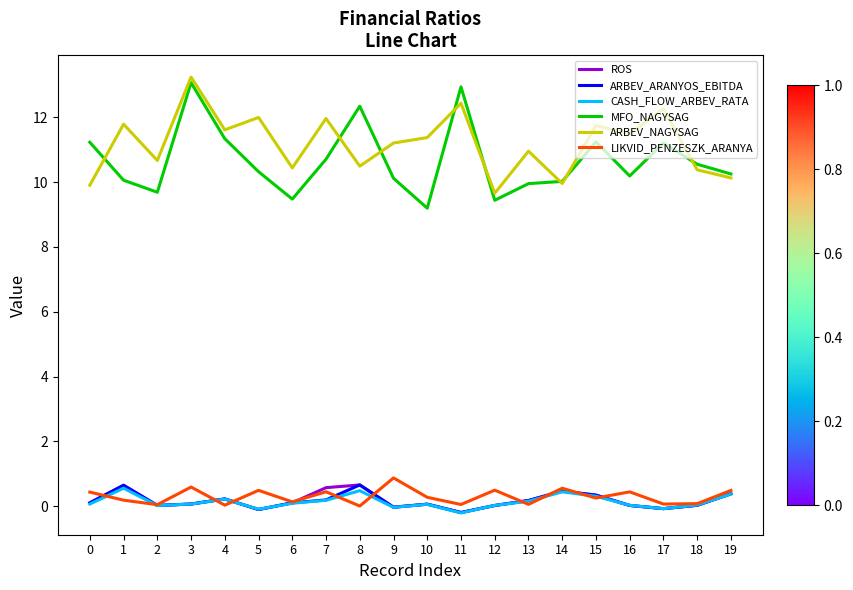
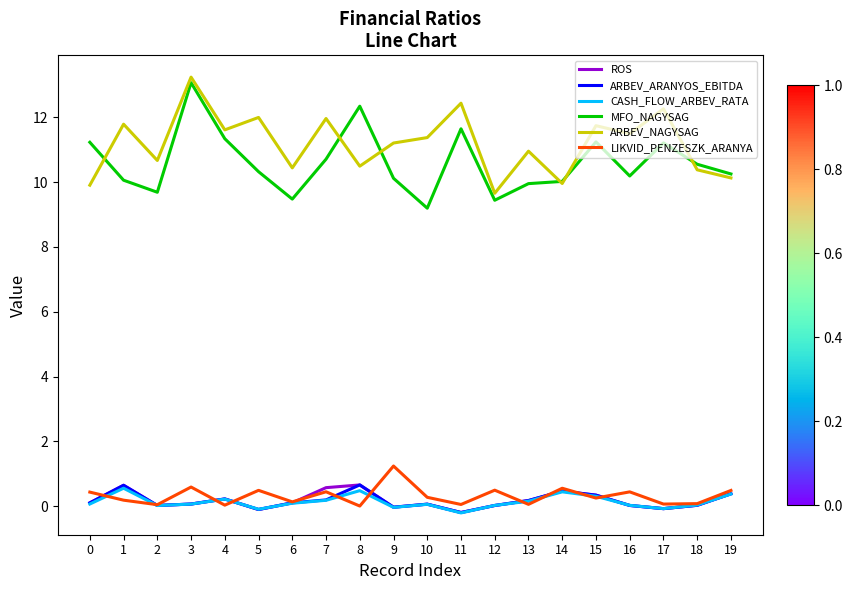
LIKVID_PENZESZK_ARANYA, 9: 0.9 -> 1.2
MFO_NAGYSAG, 11: 12.9 -> 11.6
